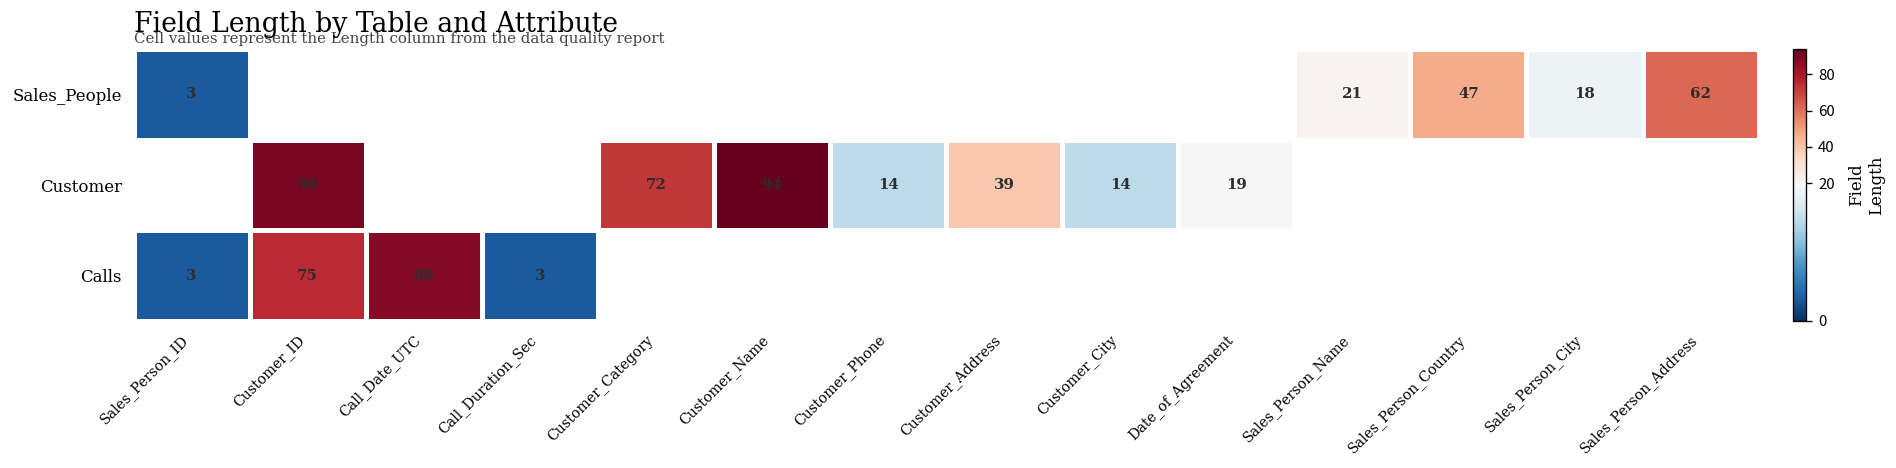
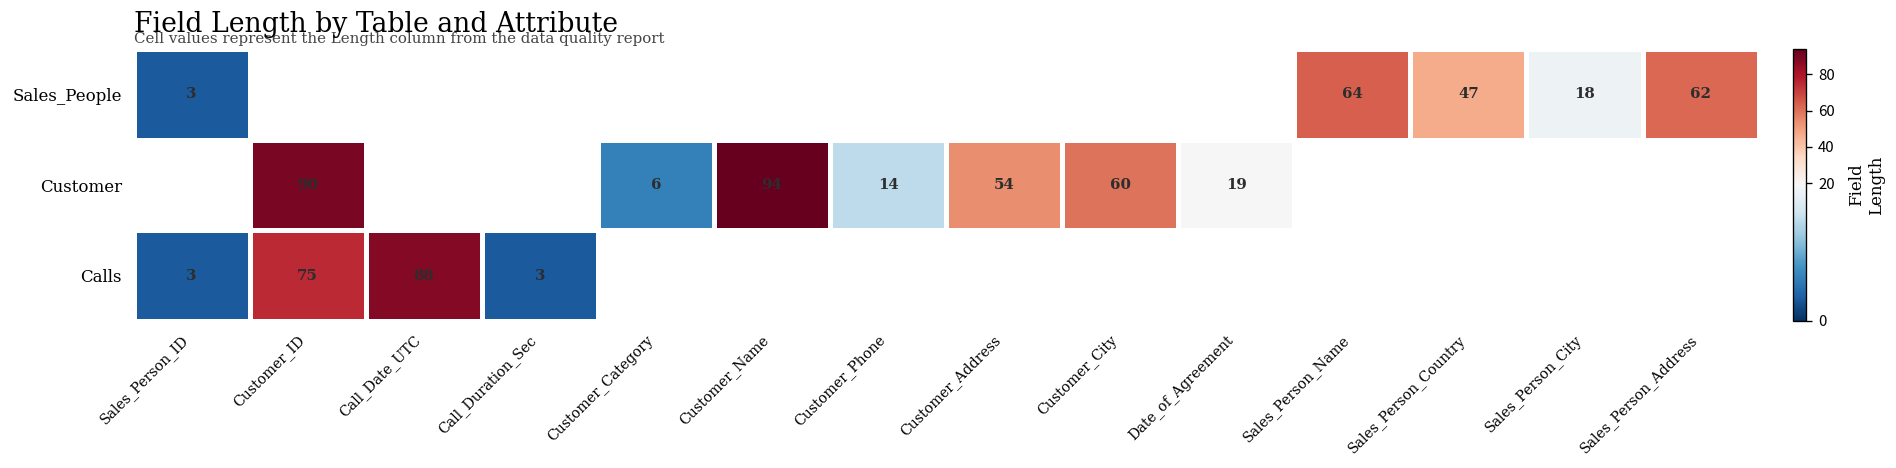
Sales_People, Sales_Person_Name: 21 -> 64
Customer, Customer_Category: 72 -> 6
Customer, Customer_Address: 39 -> 54
Customer, Customer_City: 14 -> 60
